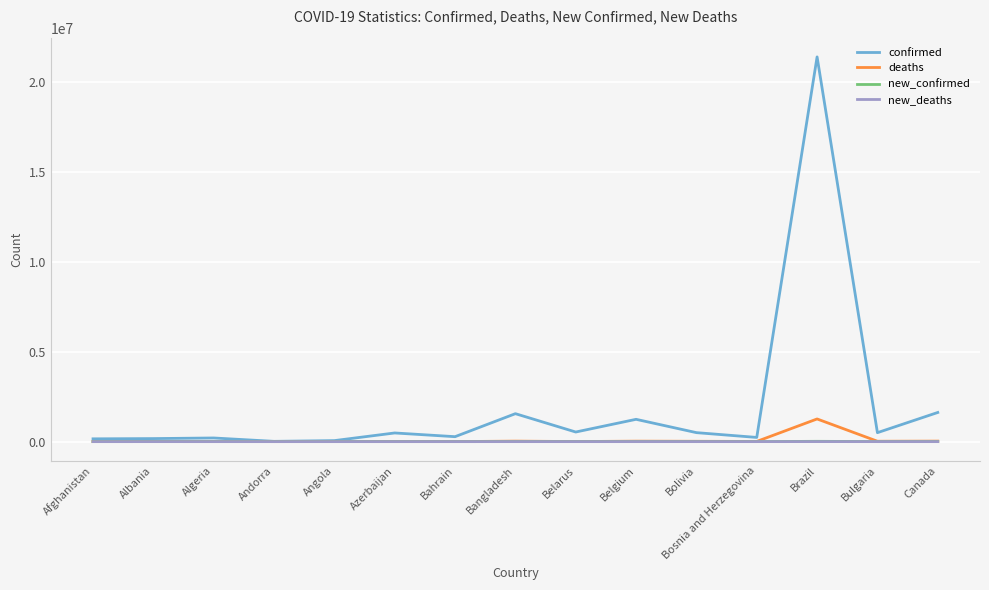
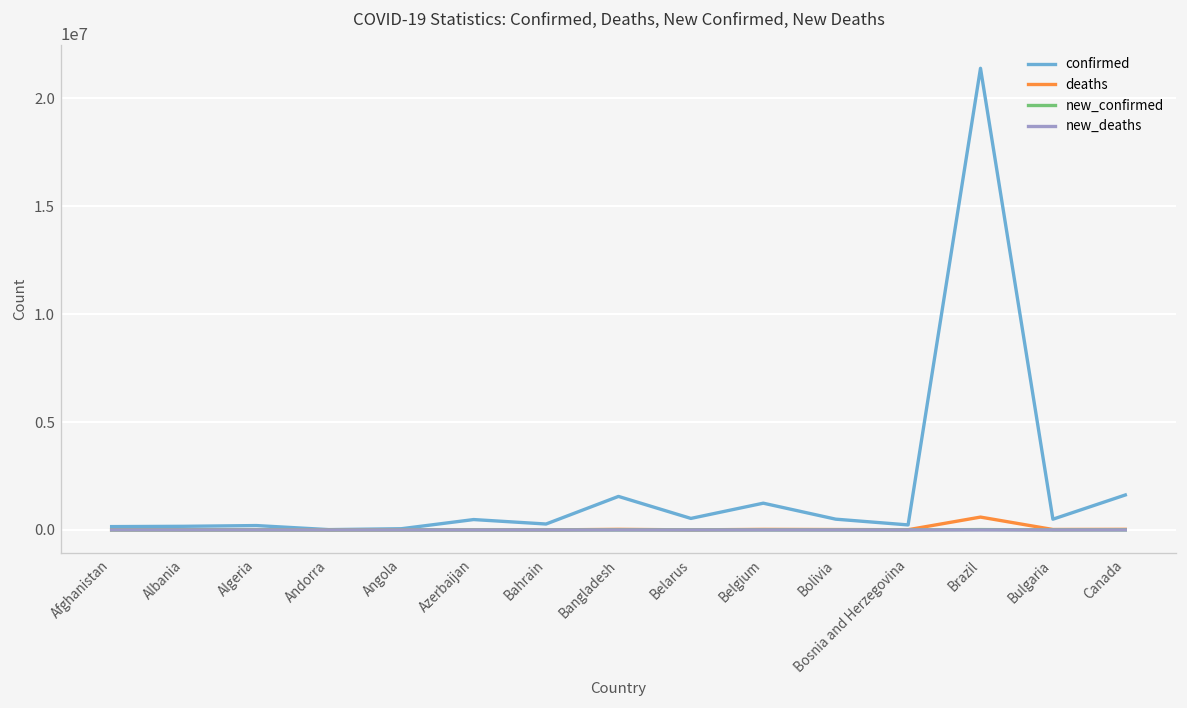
deaths, Brazil: 1300000 -> 600000
